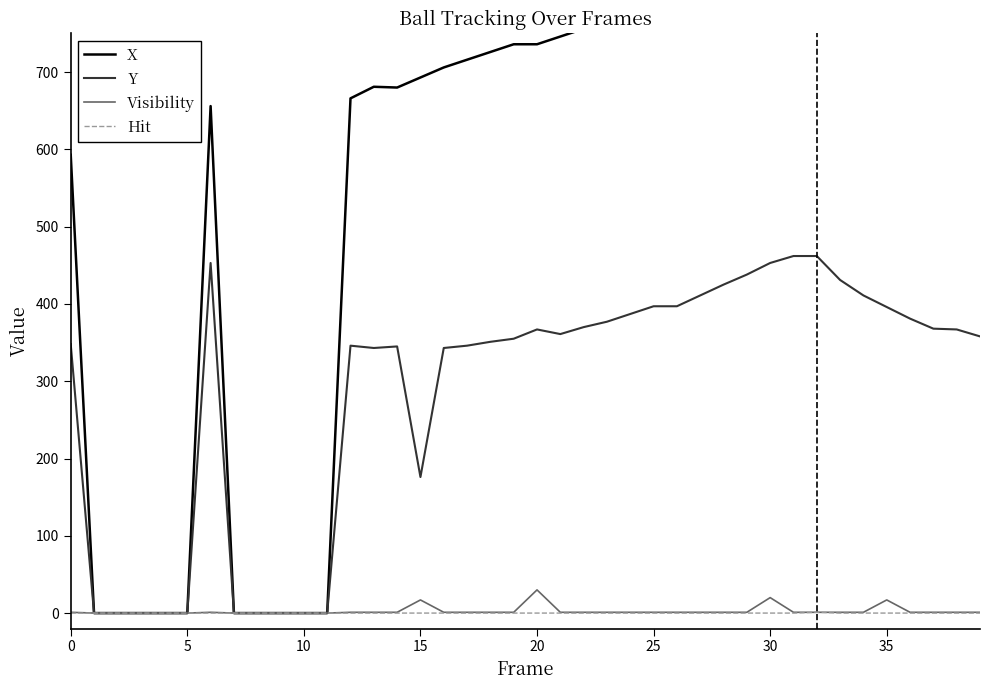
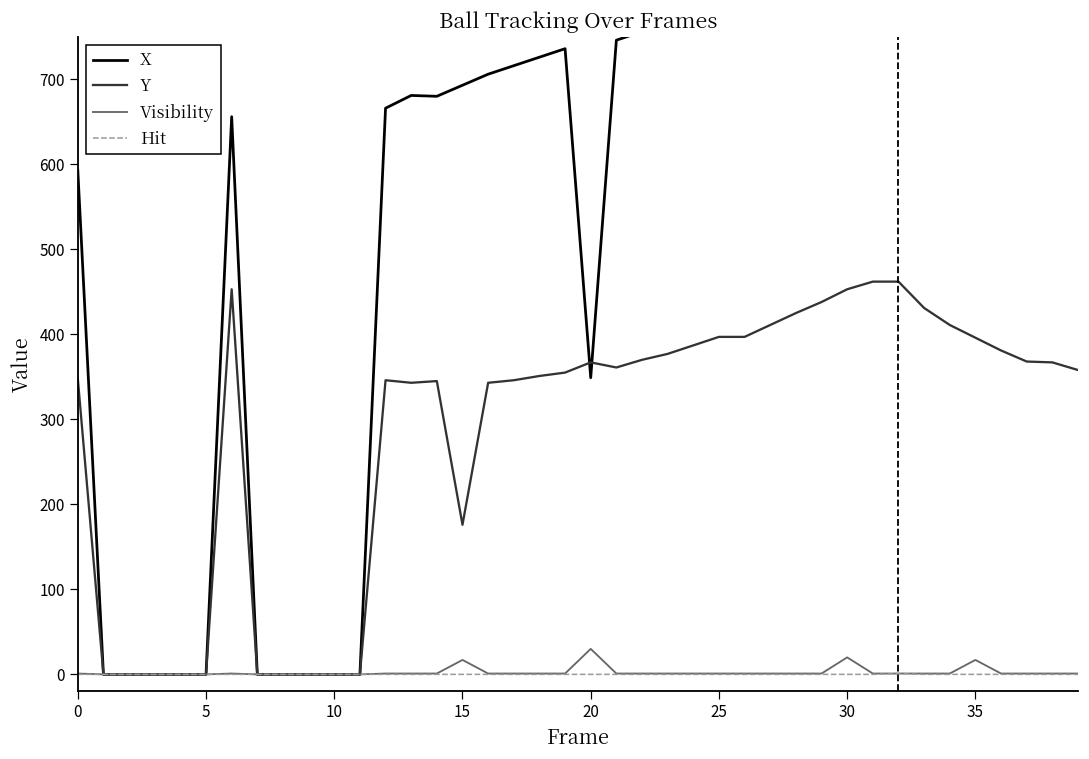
X, 20: 740 -> 350
